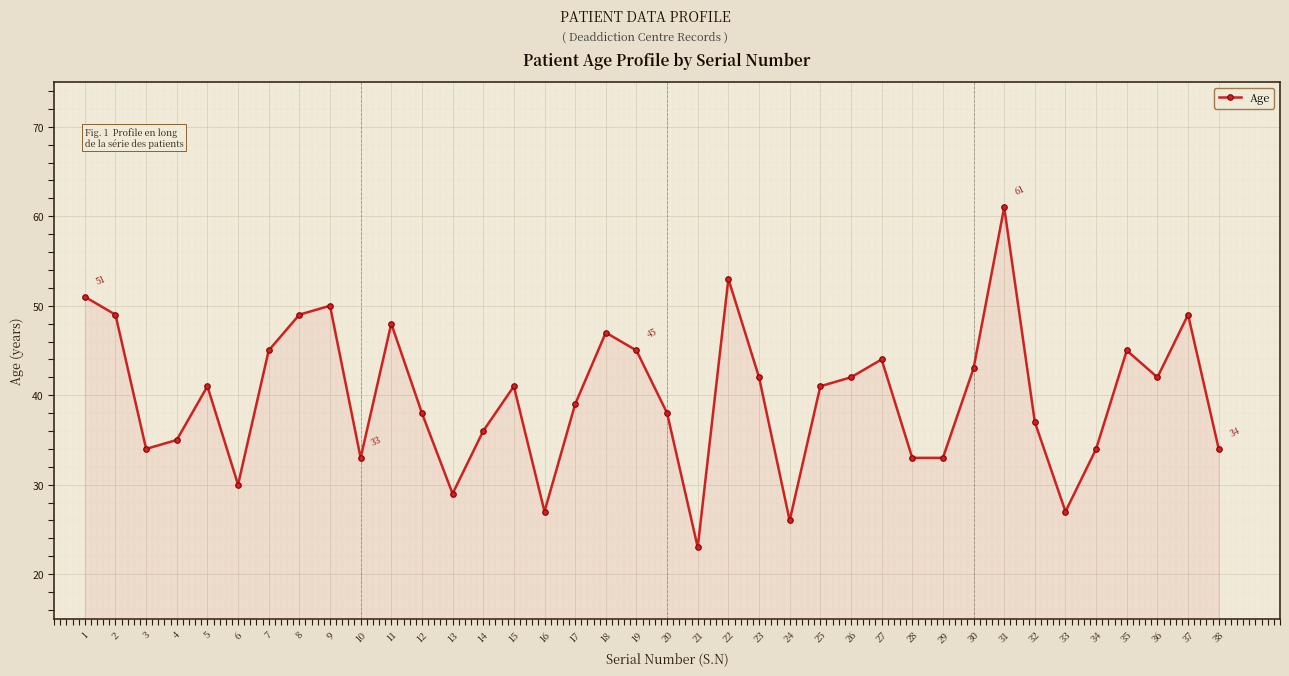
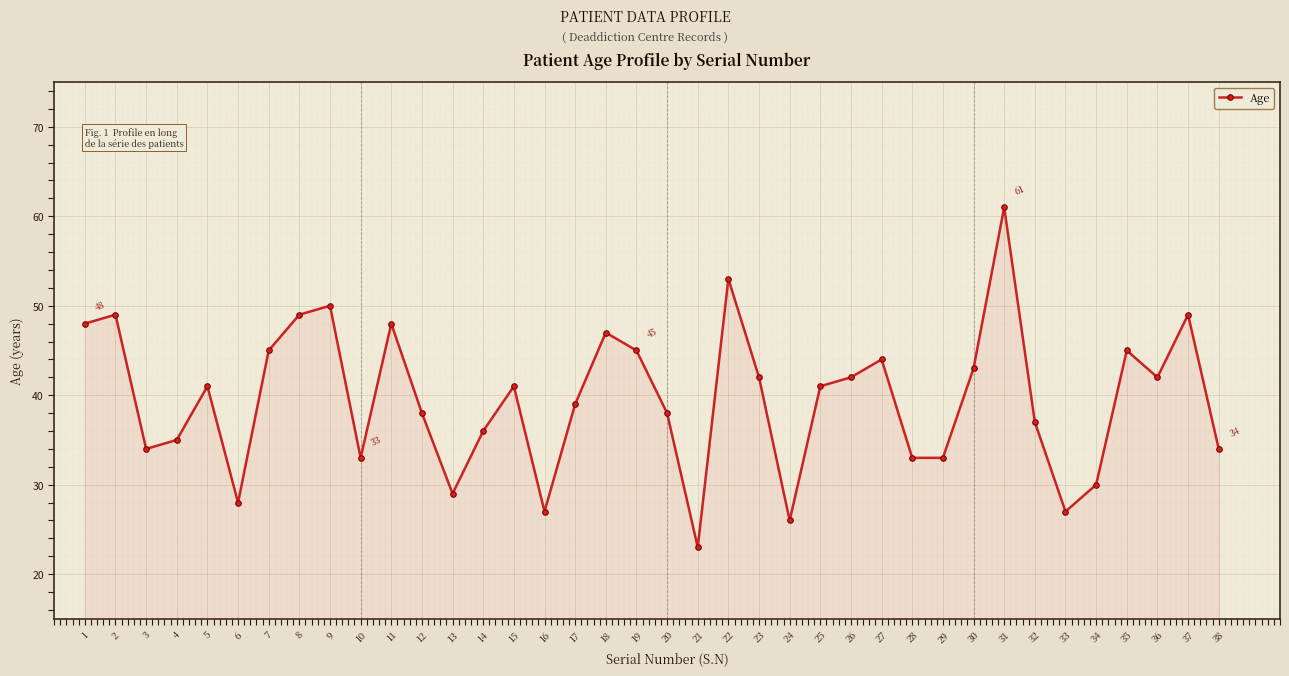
1: 51 -> 48
6: 30 -> 28
34: 34 -> 30
